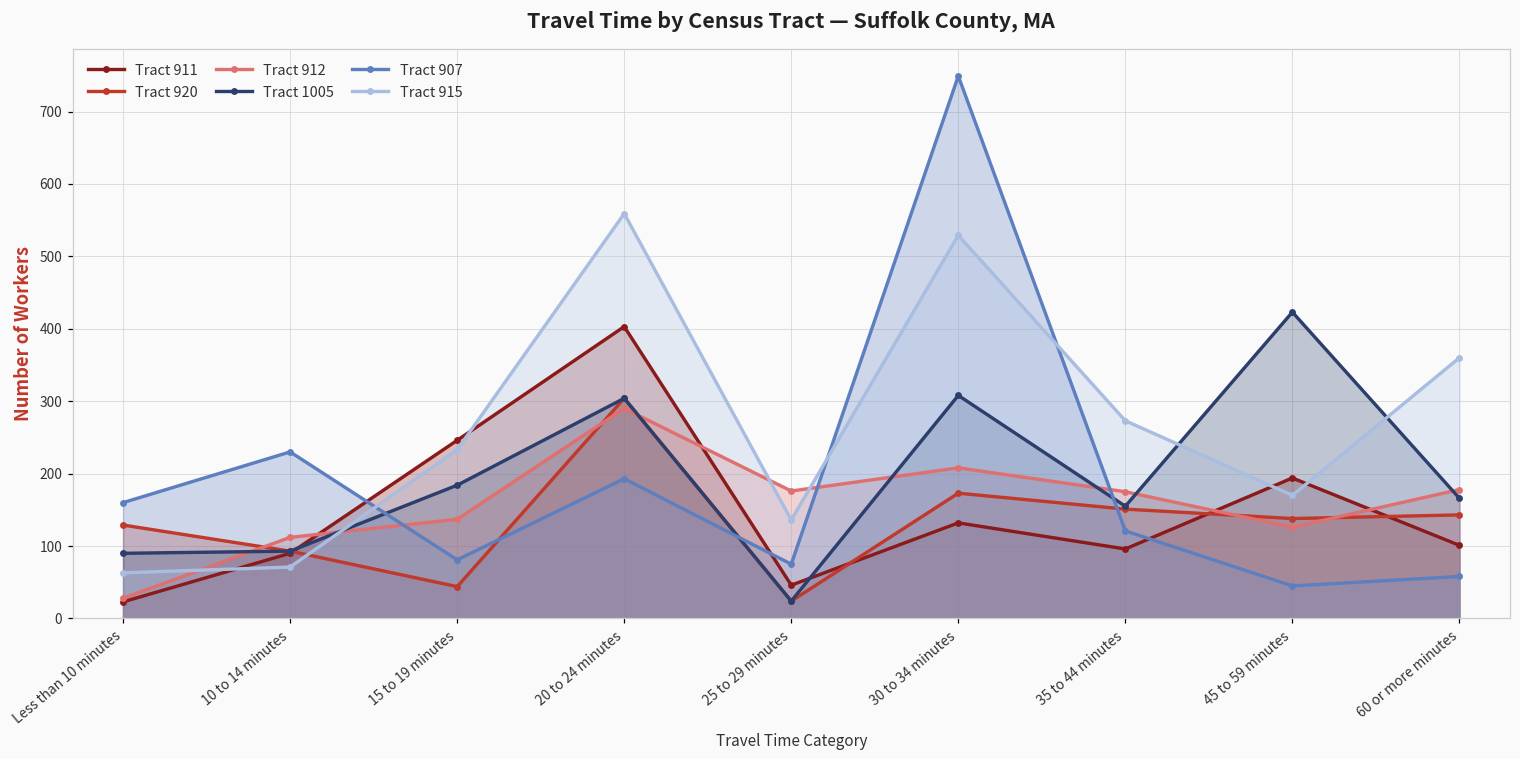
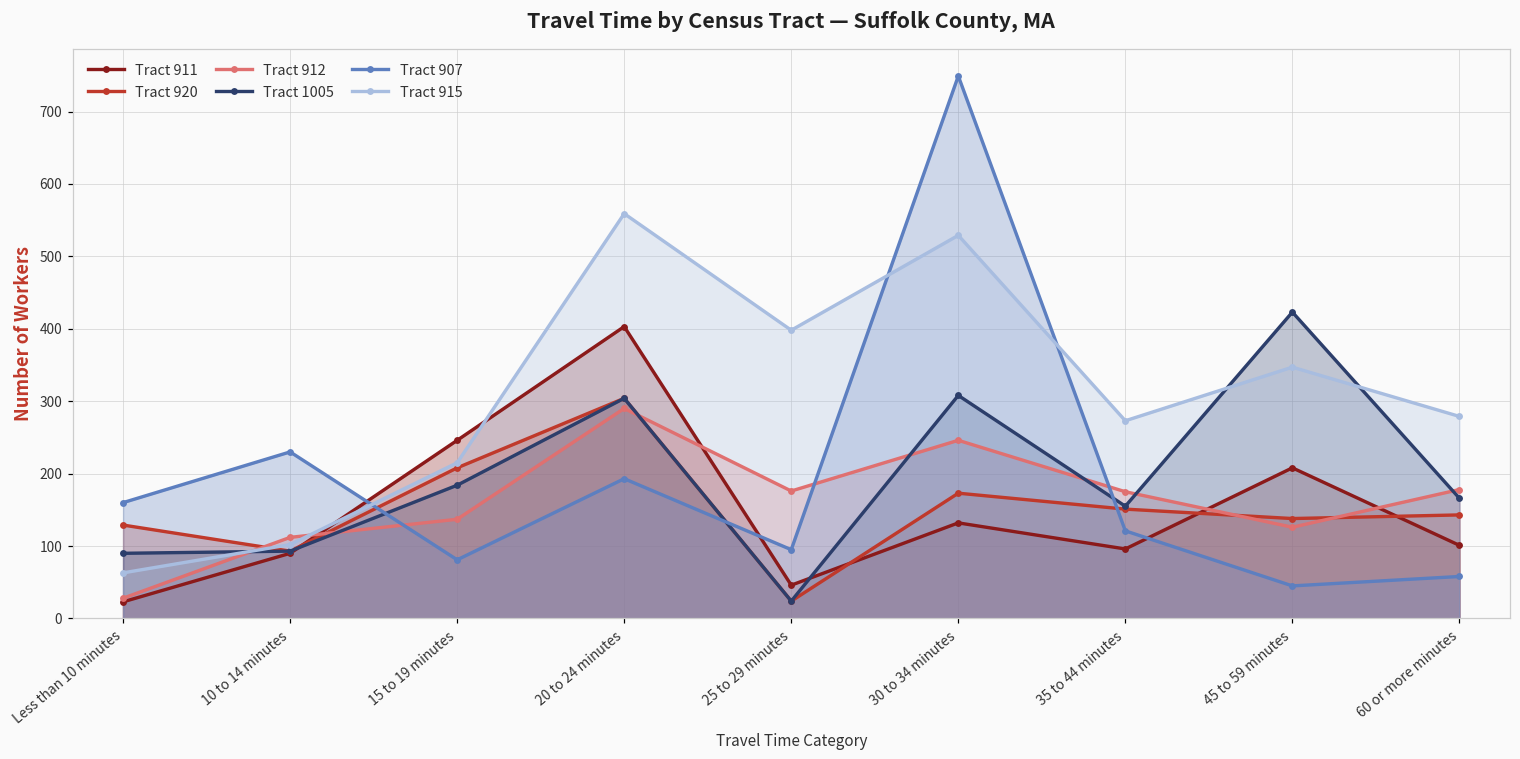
Tract 915, 10 to 14 minutes: 70 -> 100
Tract 920, 15 to 19 minutes: 40 -> 210
Tract 915, 15 to 19 minutes: 230 -> 220
Tract 907, 25 to 29 minutes: 80 -> 100
Tract 915, 25 to 29 minutes: 140 -> 400
Tract 912, 30 to 34 minutes: 210 -> 250
Tract 911, 45 to 59 minutes: 190 -> 210
Tract 915, 45 to 59 minutes: 170 -> 350
Tract 915, 60 or more minutes: 360 -> 280
